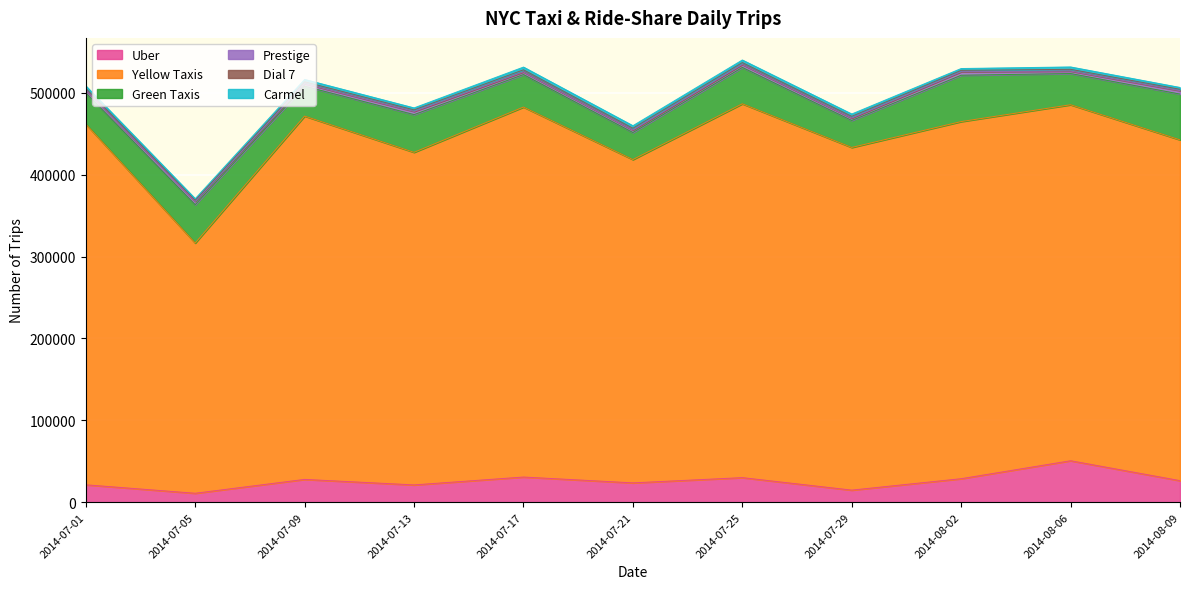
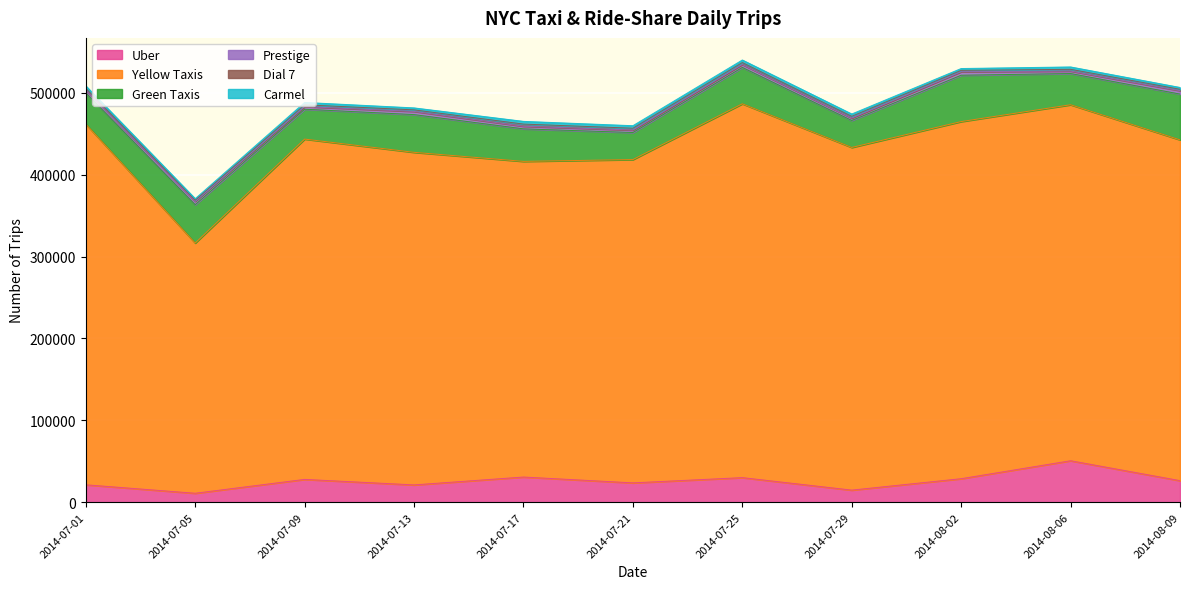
Yellow Taxis, 2014-07-09: 440000 -> 420000
Yellow Taxis, 2014-07-17: 450000 -> 390000
